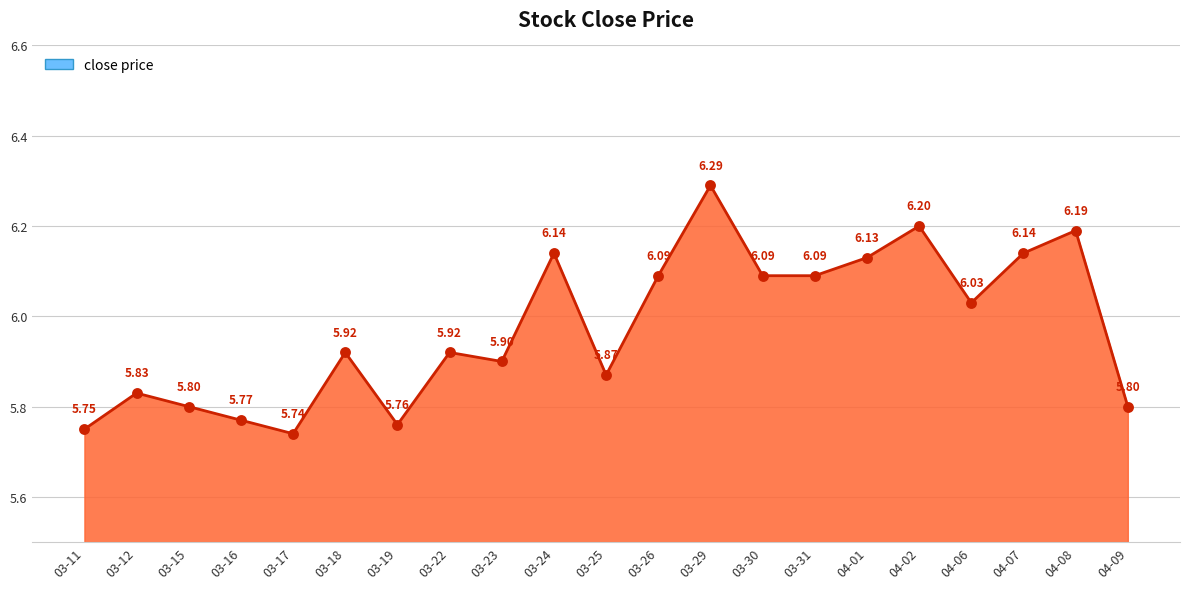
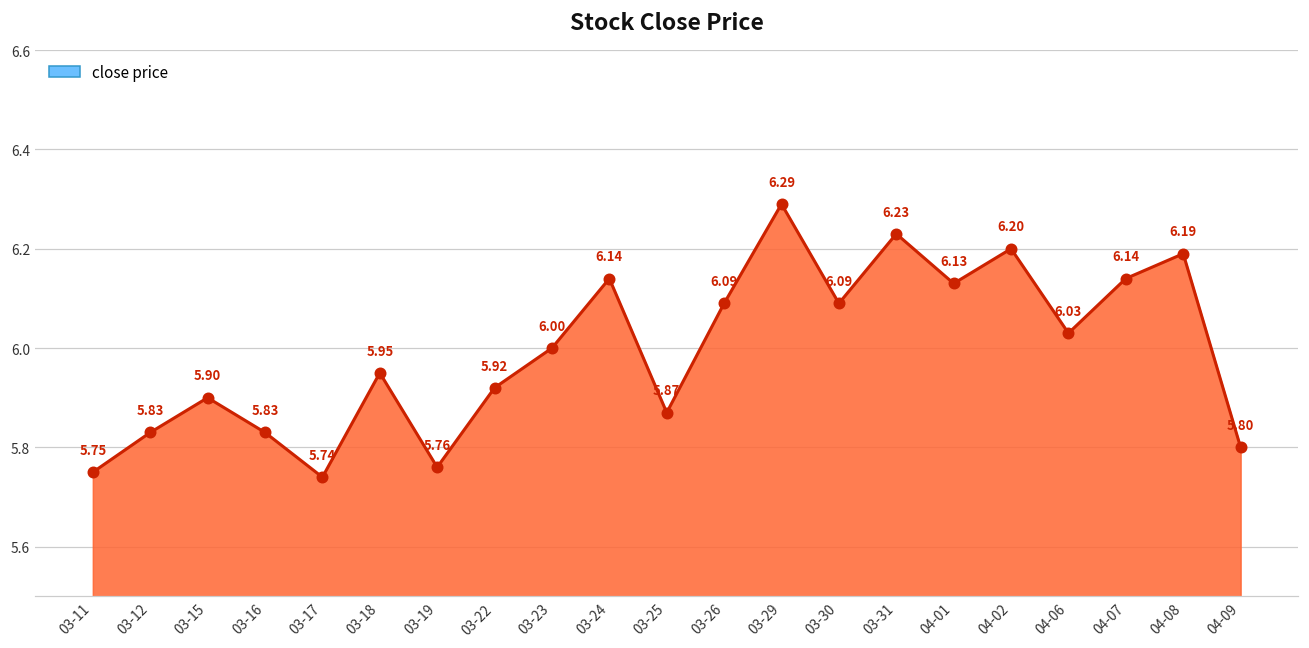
03-15: 5.80 -> 5.90
03-16: 5.77 -> 5.83
03-18: 5.92 -> 5.95
03-23: 5.90 -> 6.00
03-31: 6.09 -> 6.23
